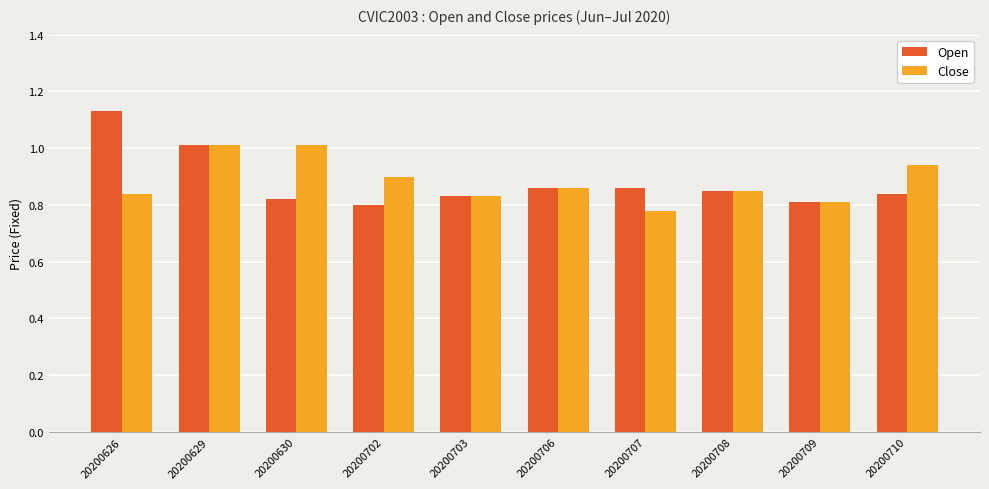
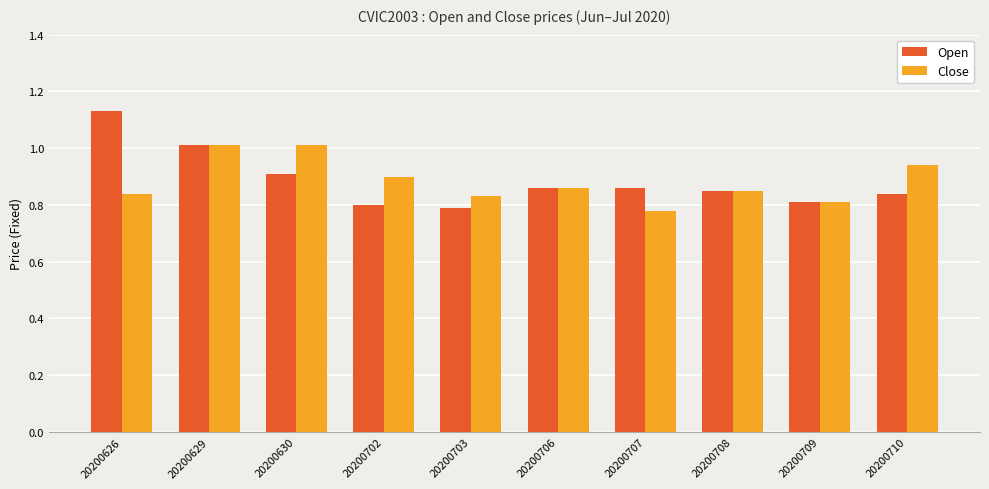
Open, 20200630: 0.82 -> 0.91
Open, 20200703: 0.83 -> 0.79
